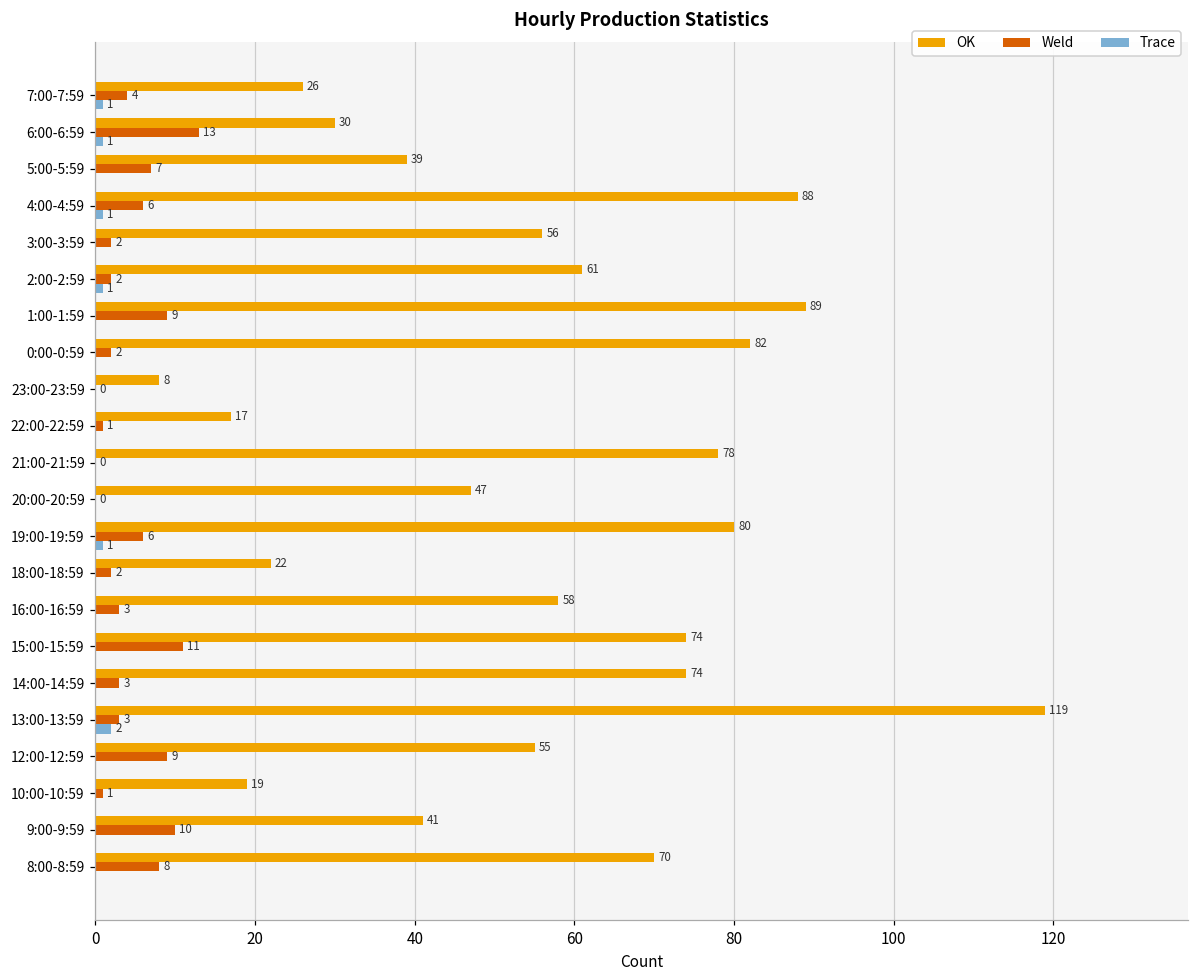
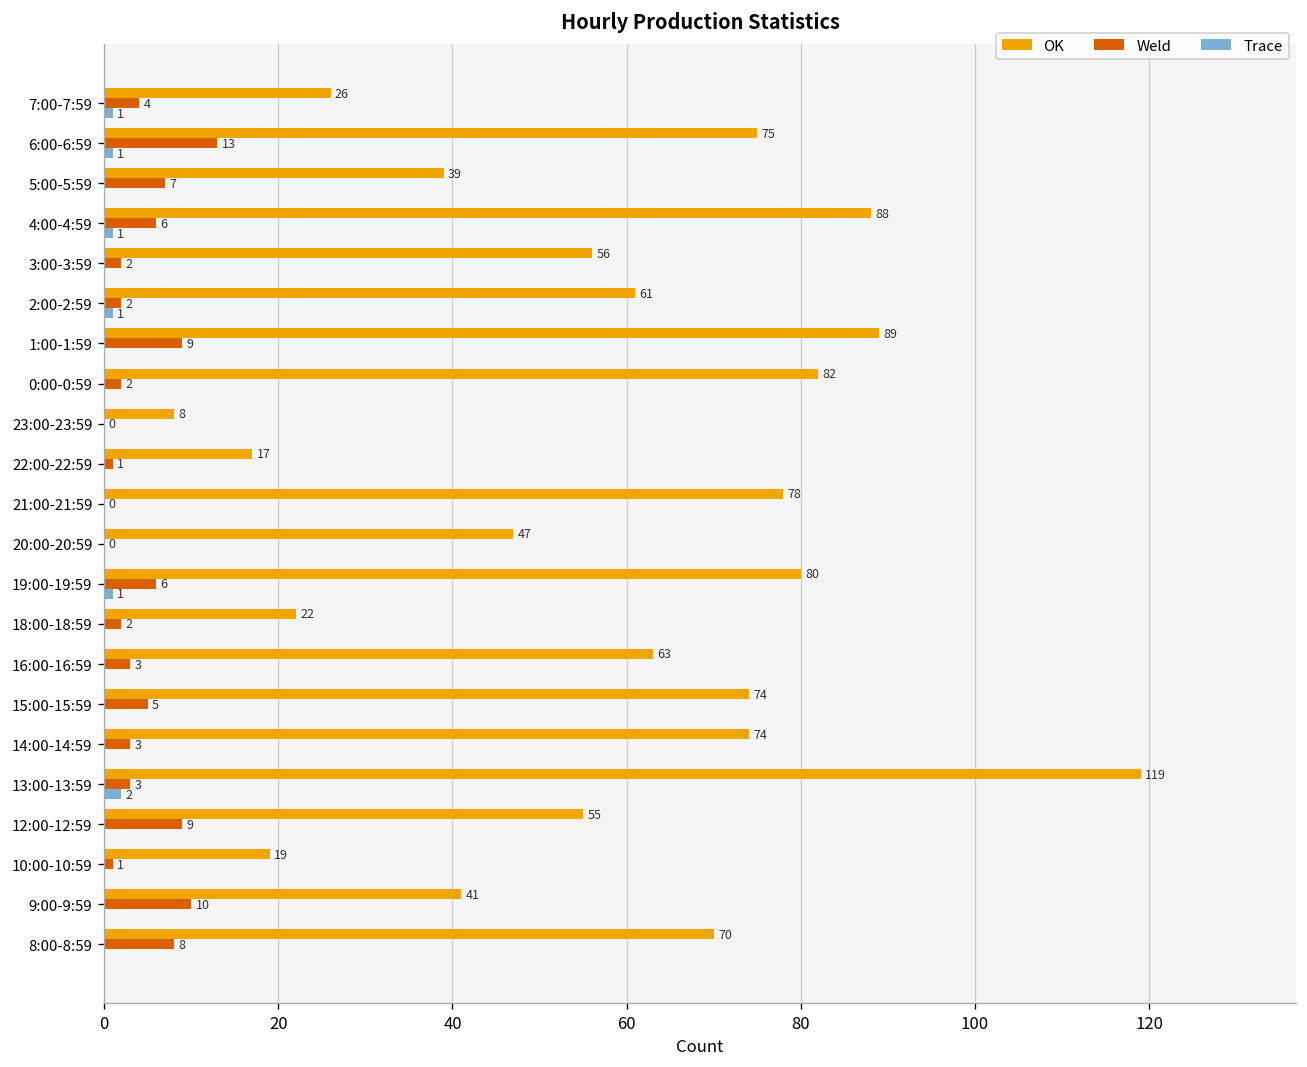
OK, 6:00-6:59: 30 -> 75
OK, 16:00-16:59: 58 -> 63
Weld, 15:00-15:59: 11 -> 5
